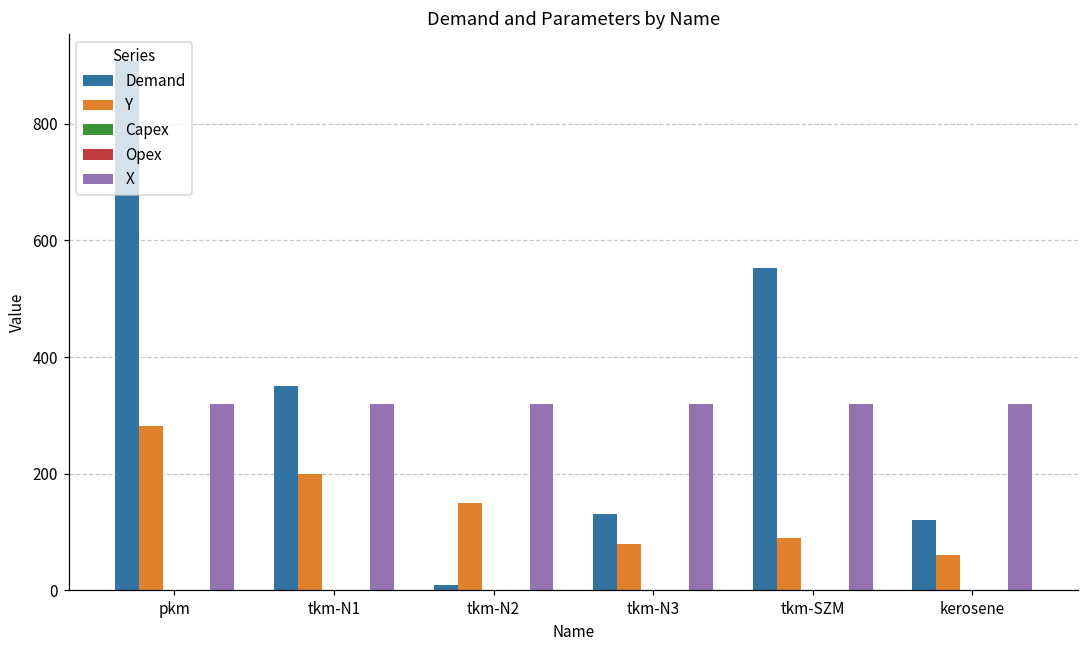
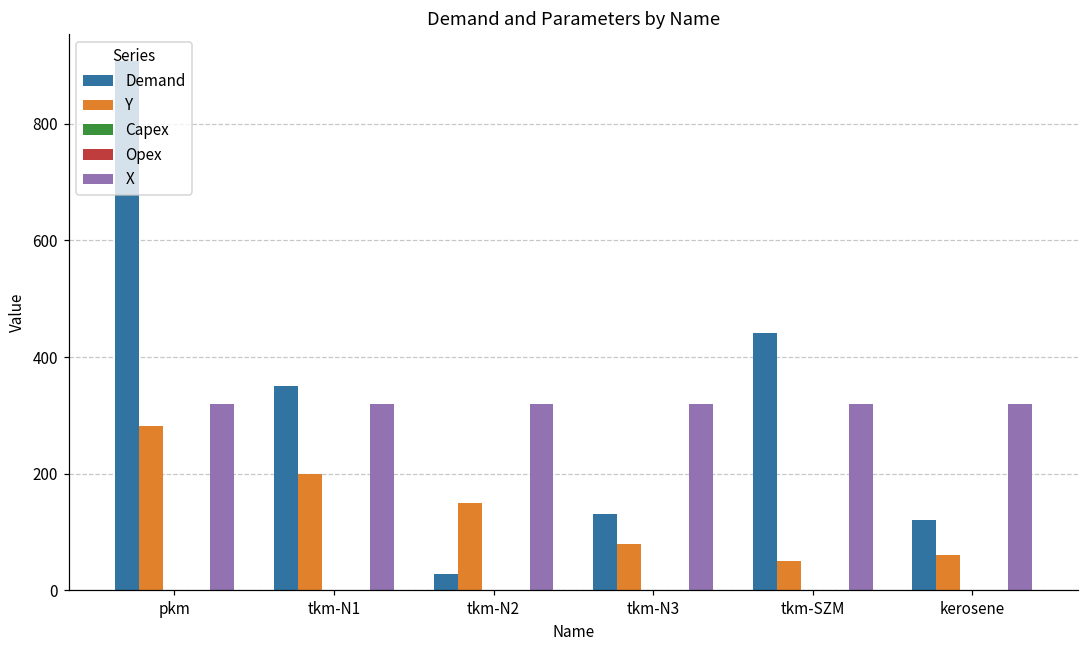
Demand, tkm-N2: 10 -> 30
Demand, tkm-SZM: 550 -> 440
Y, tkm-SZM: 90 -> 50
